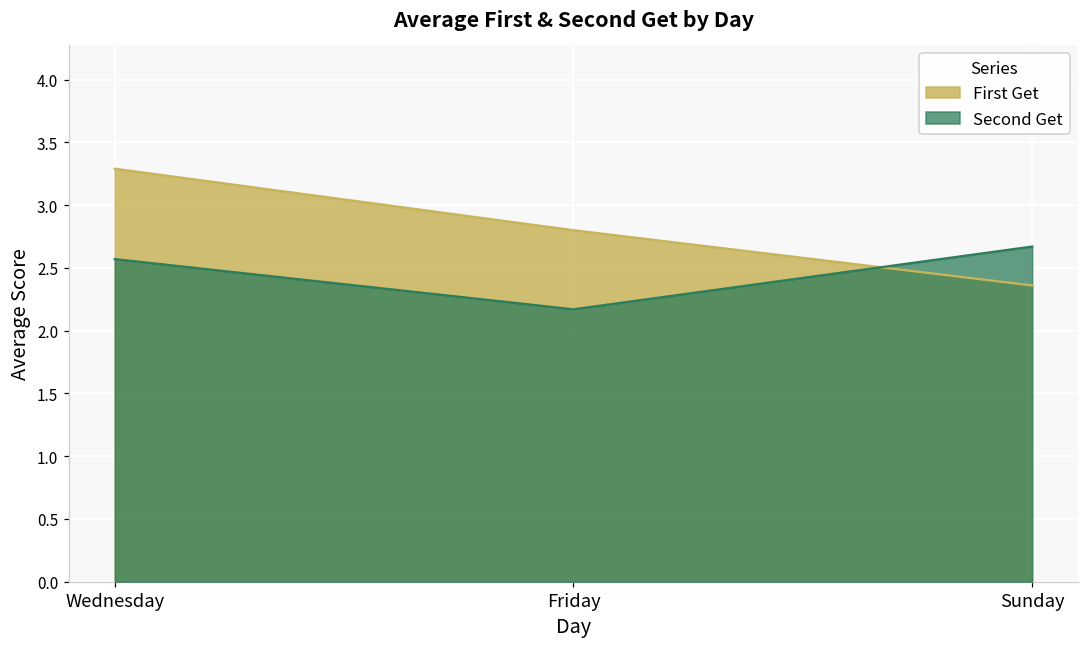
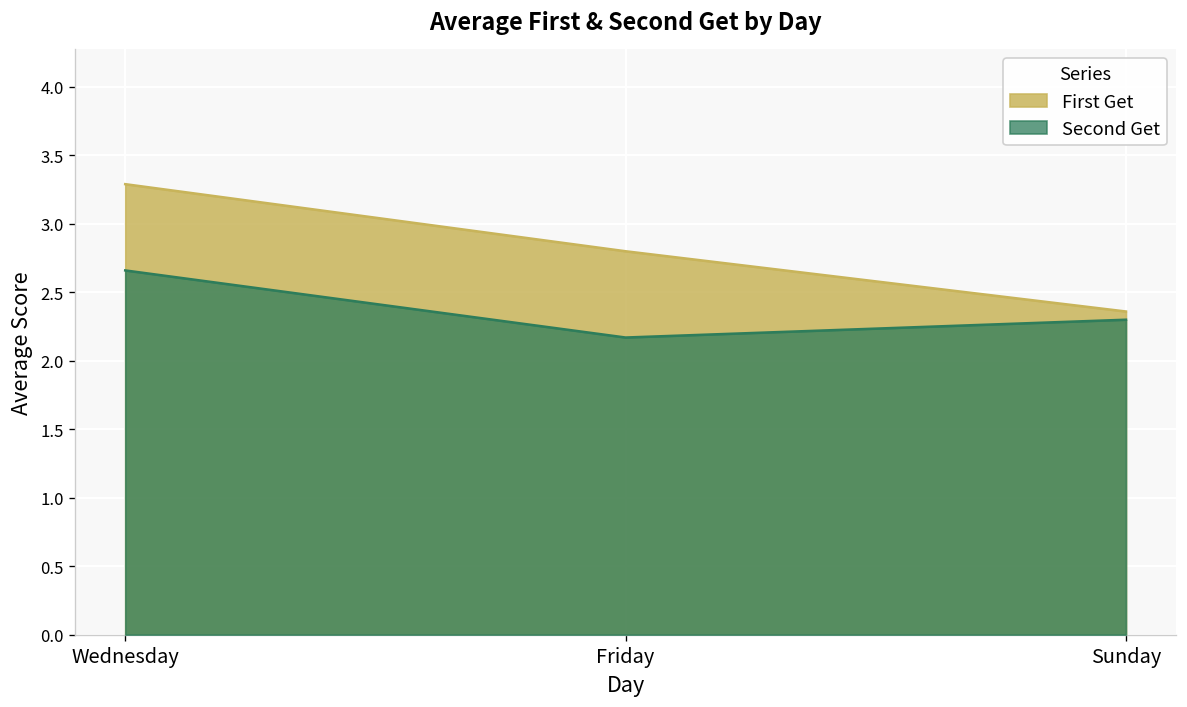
Second Get, Wednesday: 2.57 -> 2.66
Second Get, Sunday: 2.67 -> 2.30
